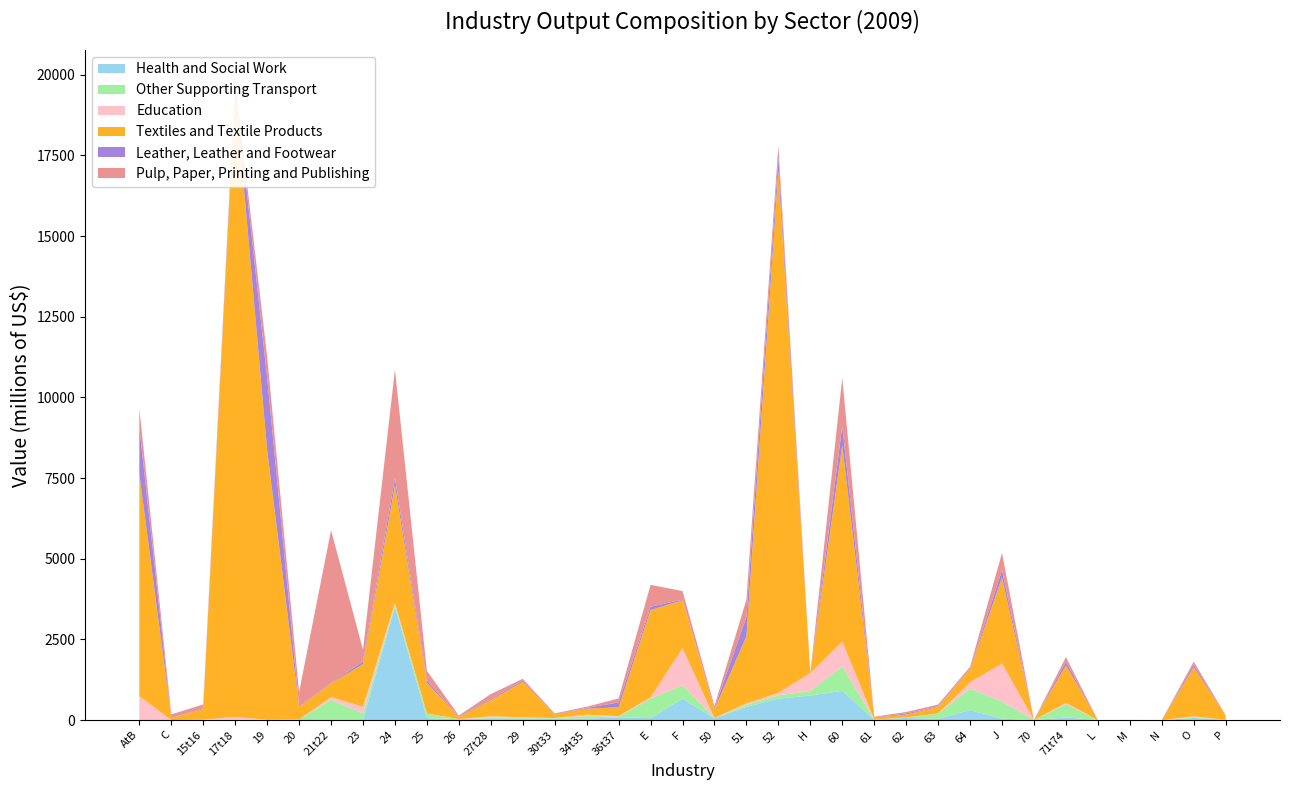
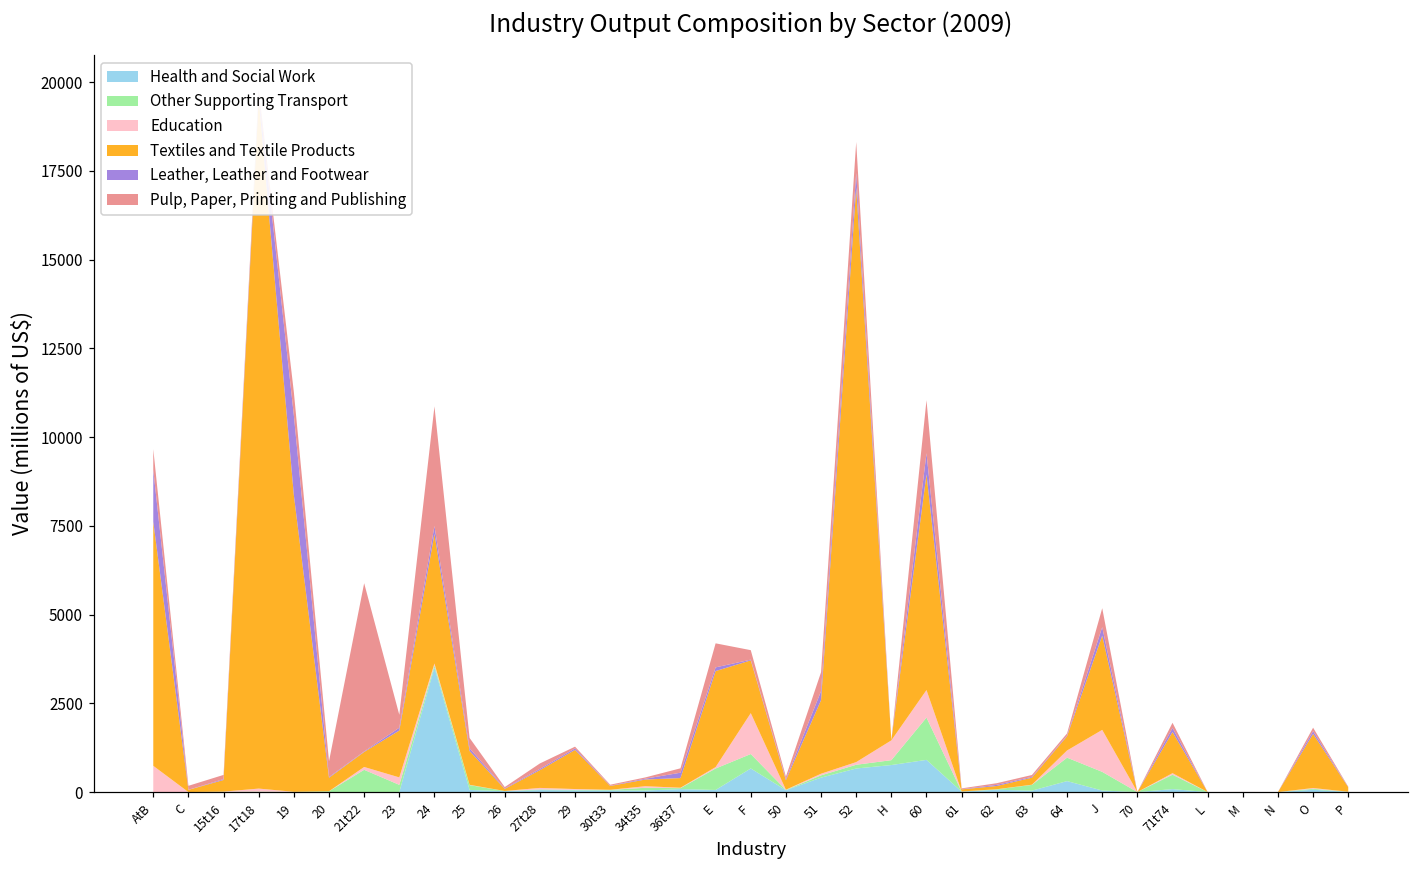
Leather, Leather and Footwear, 51: 600 -> 300
Pulp, Paper, Printing and Publishing, 52: 400 -> 900
Other Supporting Transport, 60: 800 -> 1200
